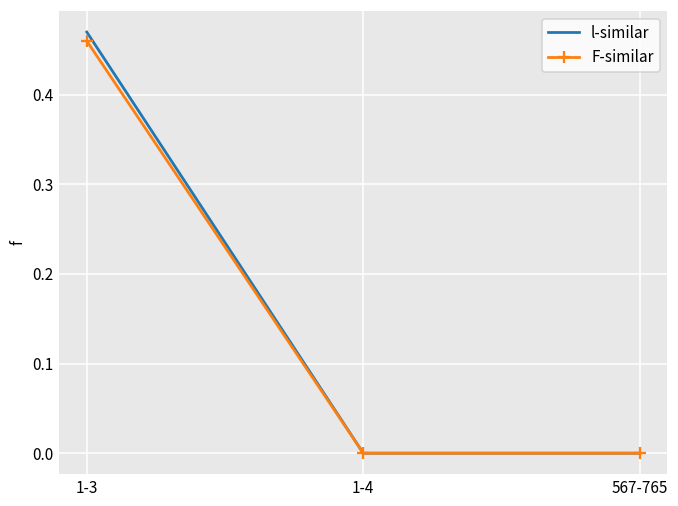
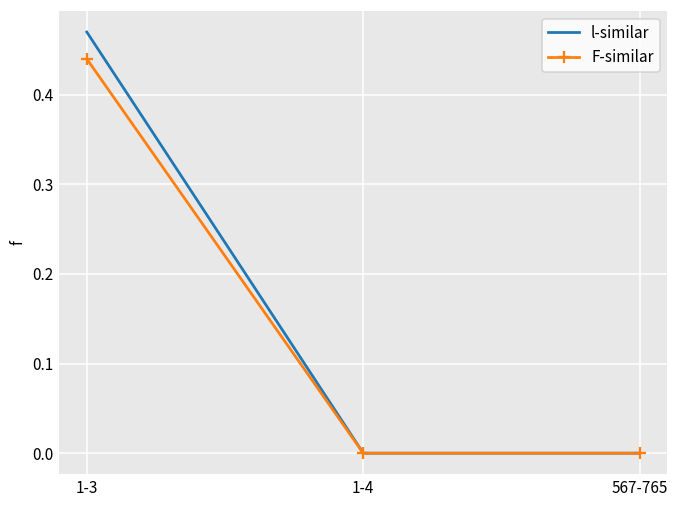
F-similar, 1-3: 0.46 -> 0.44
